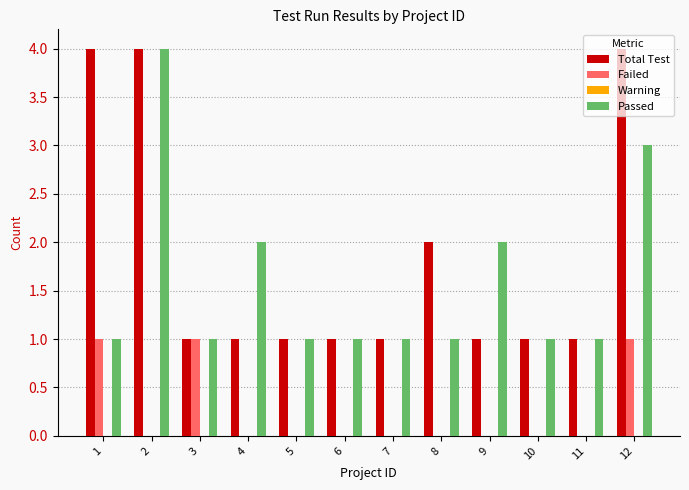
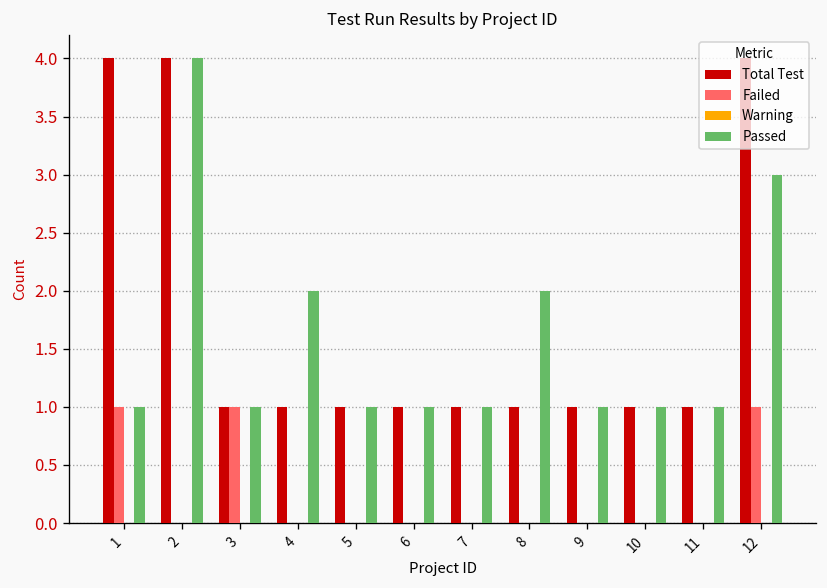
Total Test, 8: 2 -> 1
Passed, 8: 1 -> 2
Passed, 9: 2 -> 1
